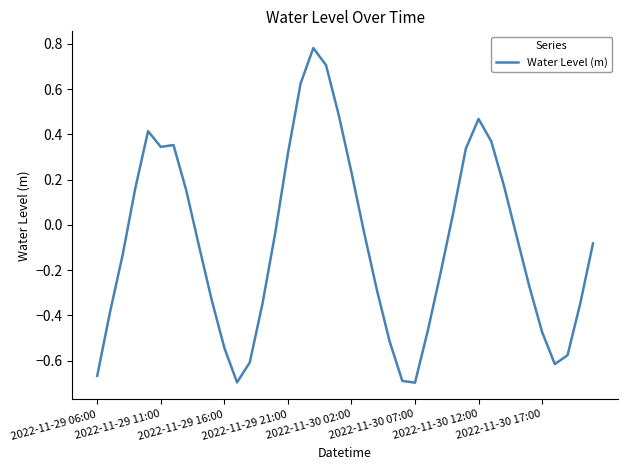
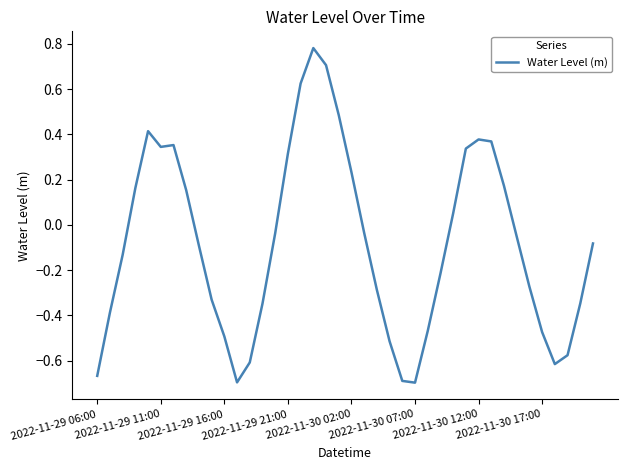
2022-11-29 16:00: -0.54 -> -0.49
2022-11-30 12:00: 0.47 -> 0.38
